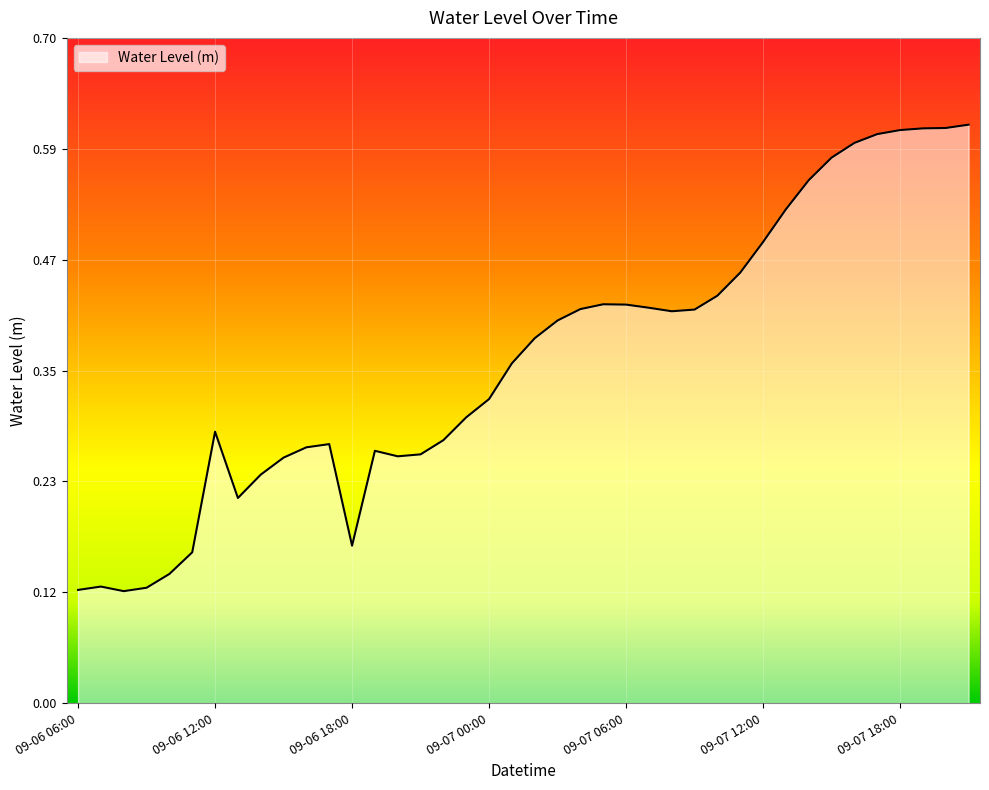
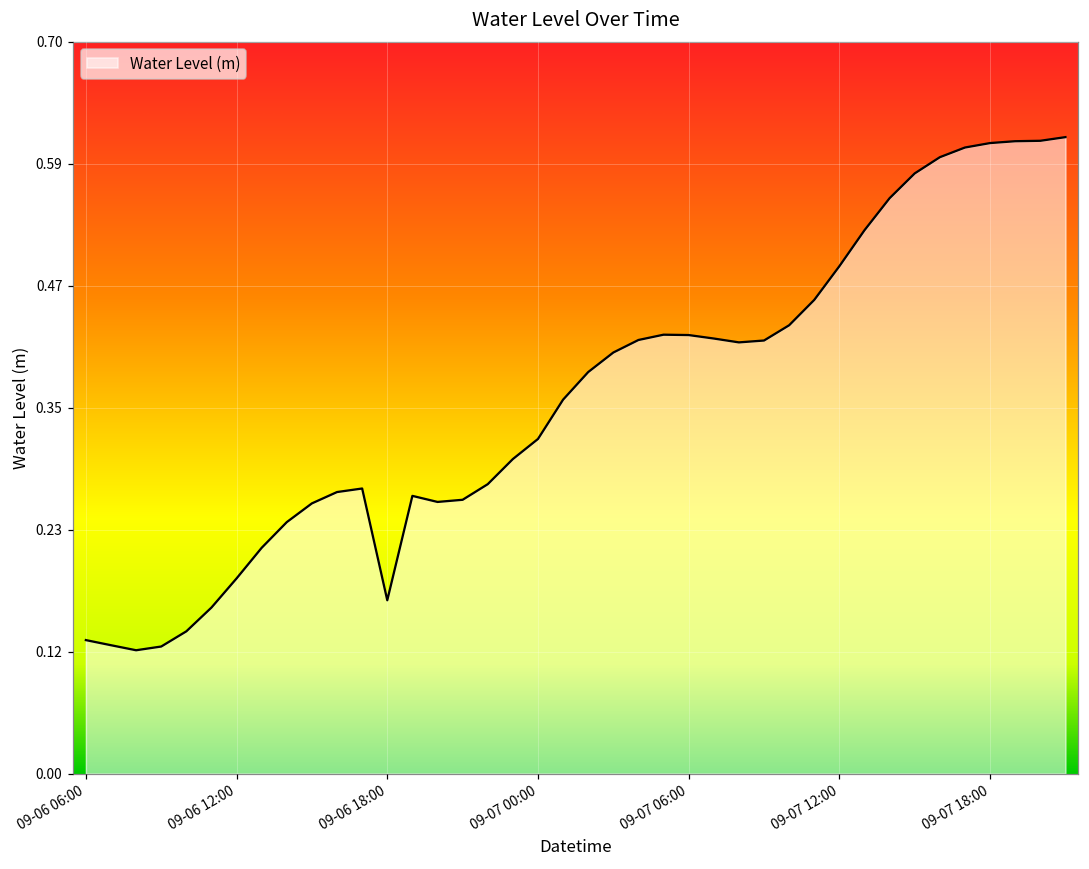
09-06 06:00: 0.12 -> 0.13
09-06 12:00: 0.29 -> 0.19
